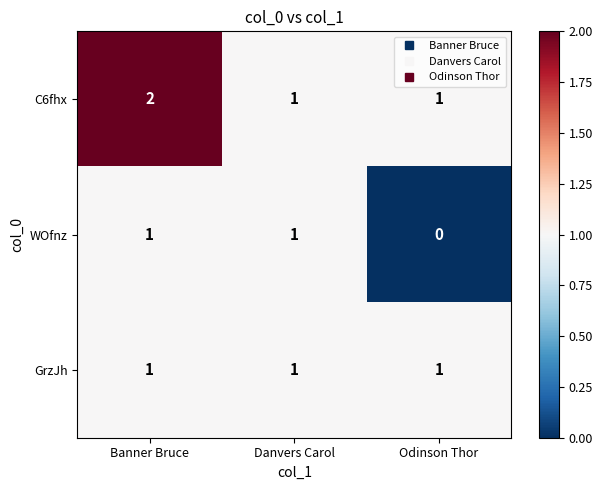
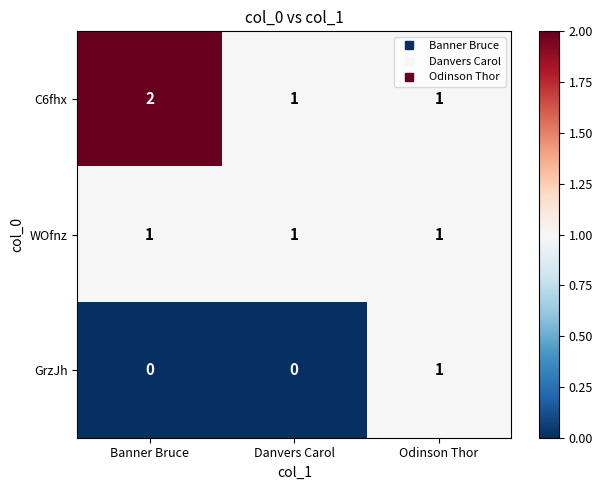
WOfnz, Odinson Thor: 0 -> 1
GrzJh, Banner Bruce: 1 -> 0
GrzJh, Danvers Carol: 1 -> 0
